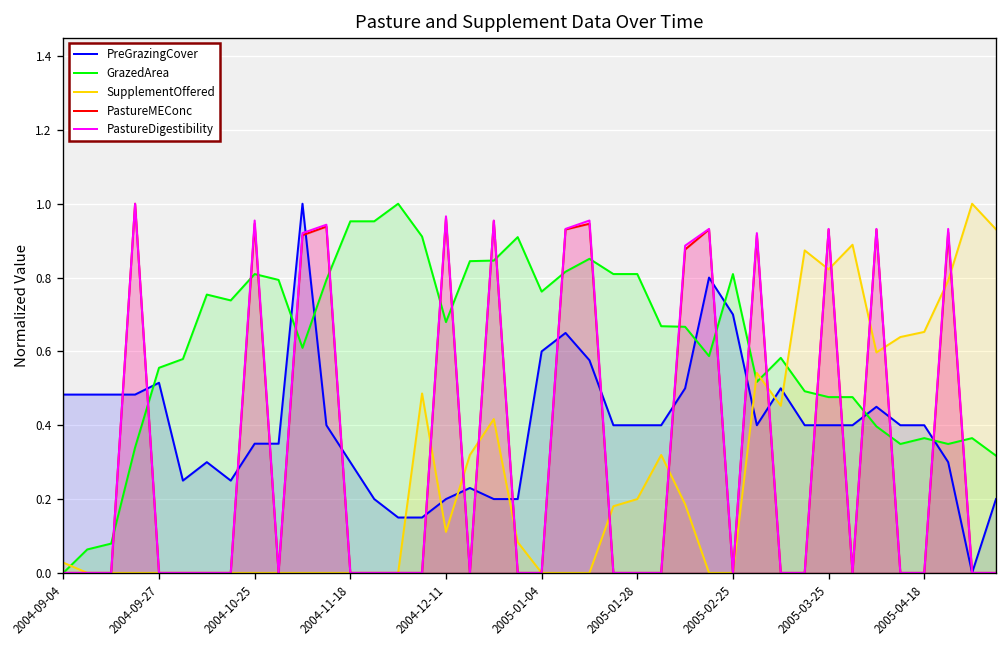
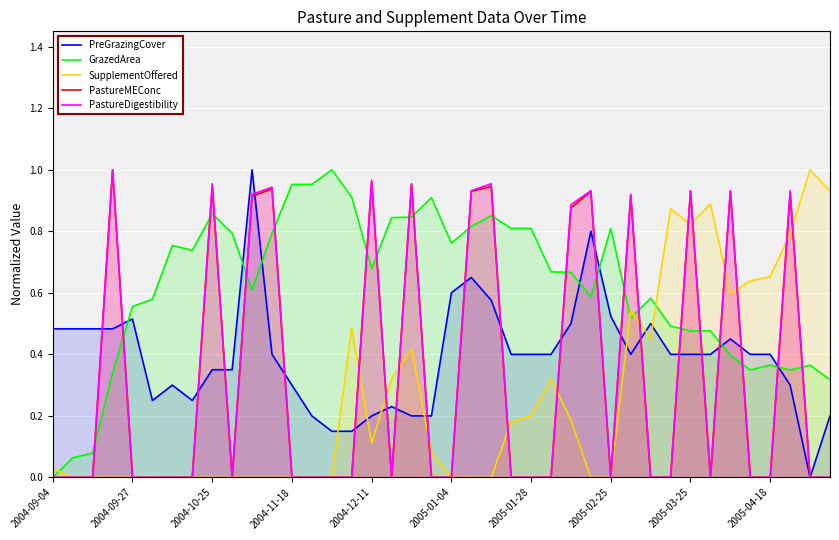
GrazedArea, 2004-10-25: 0.81 -> 0.86
PreGrazingCover, 2005-02-25: 0.70 -> 0.52
